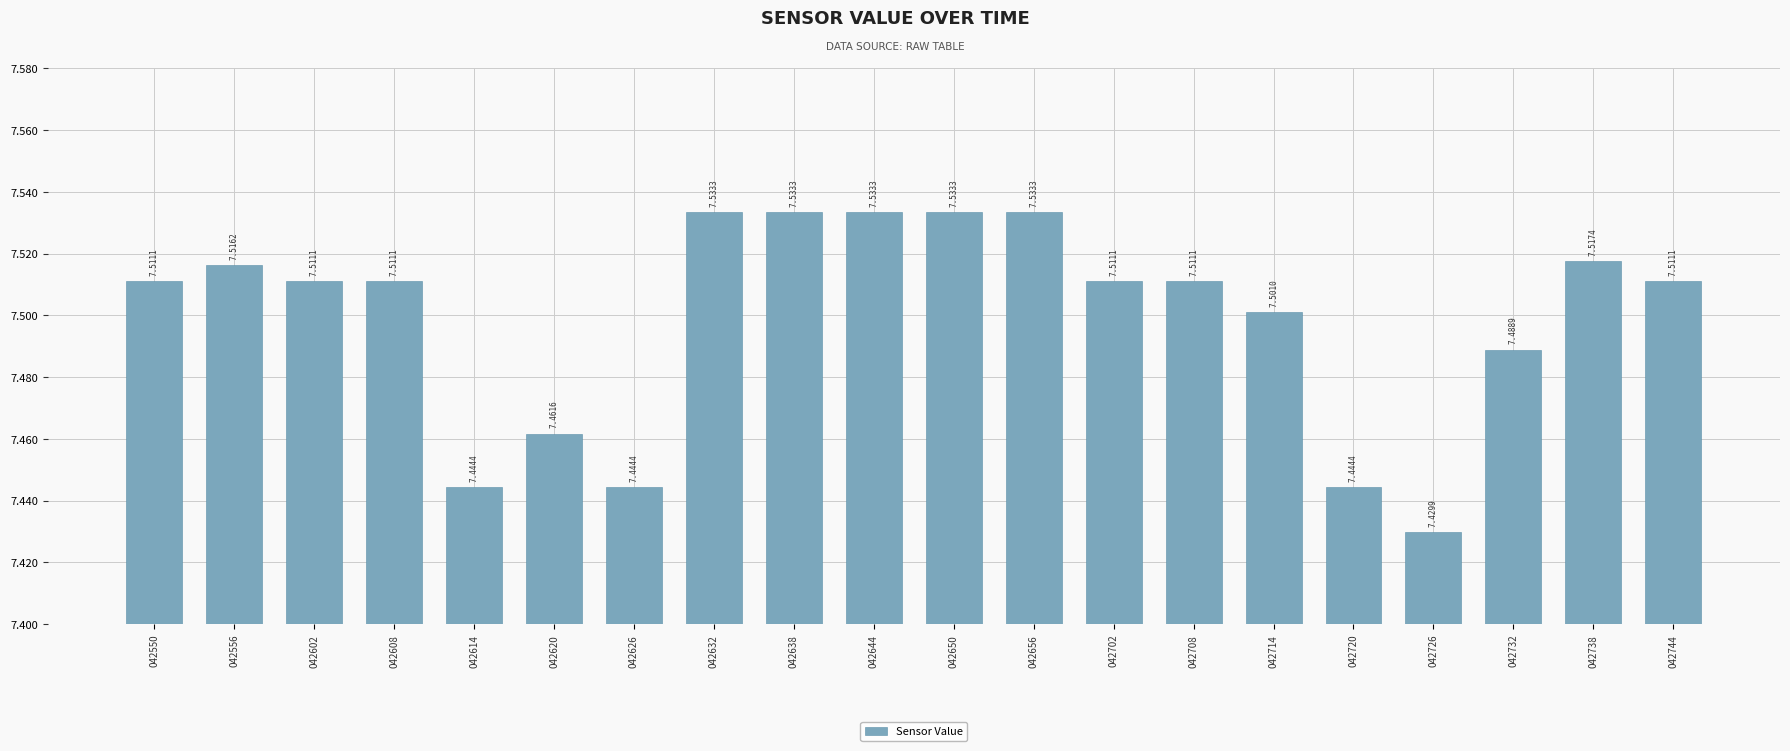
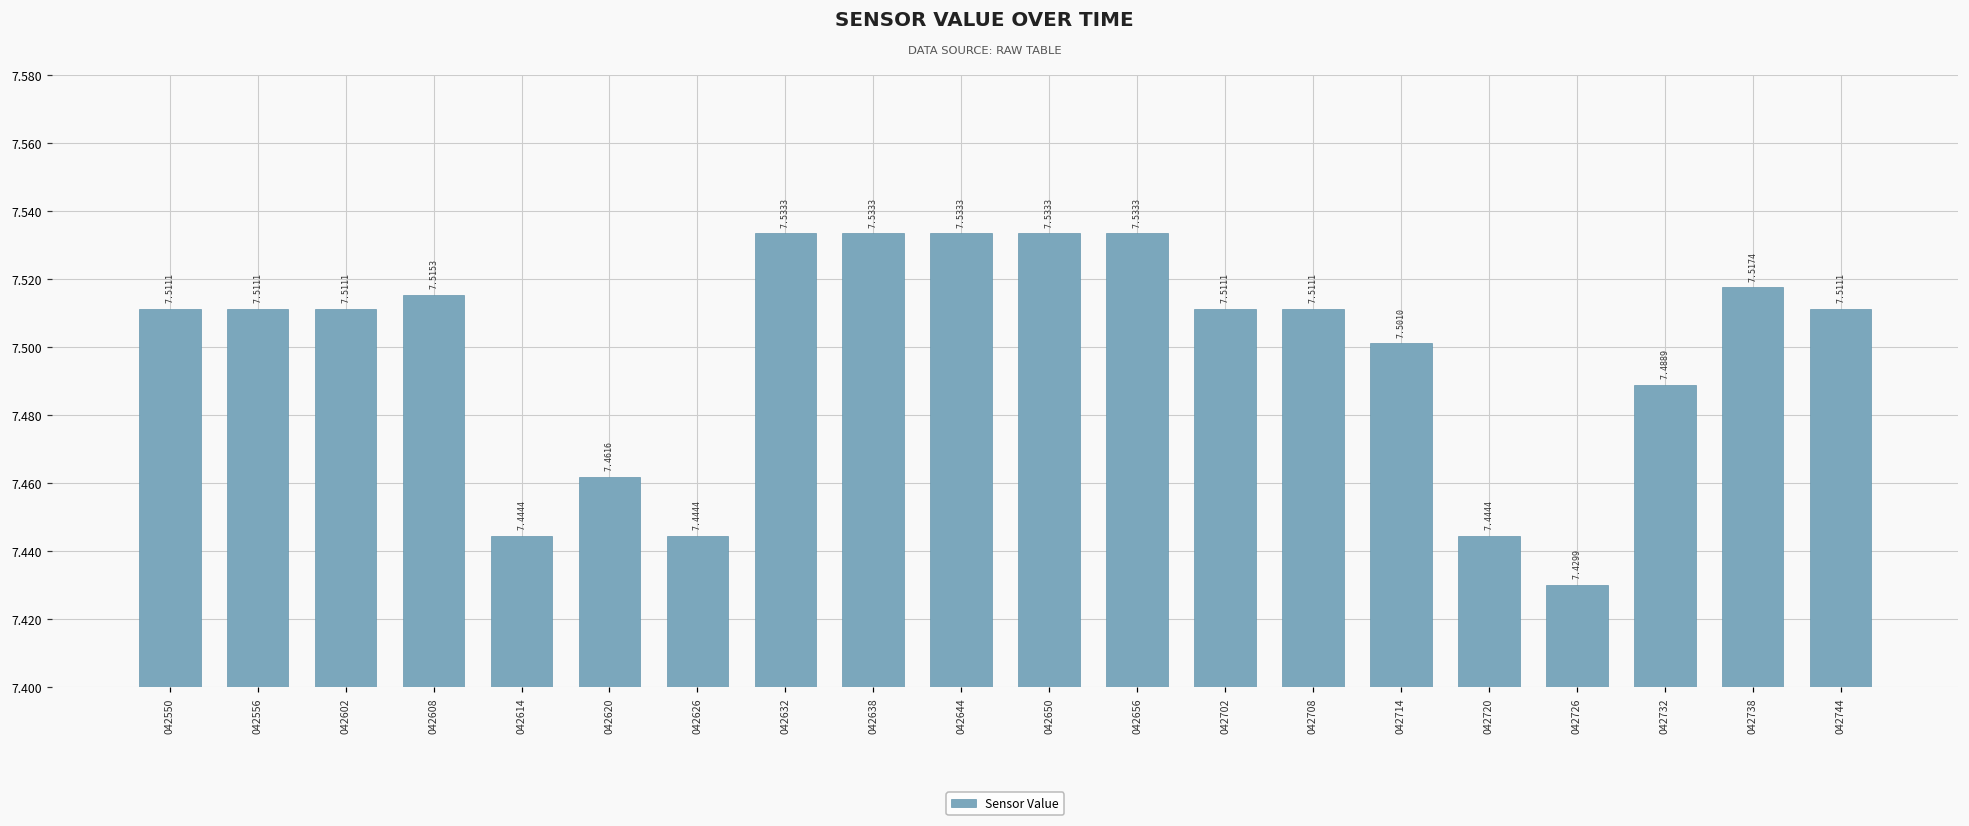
042556: 7.5162 -> 7.5111
042608: 7.5111 -> 7.5153
